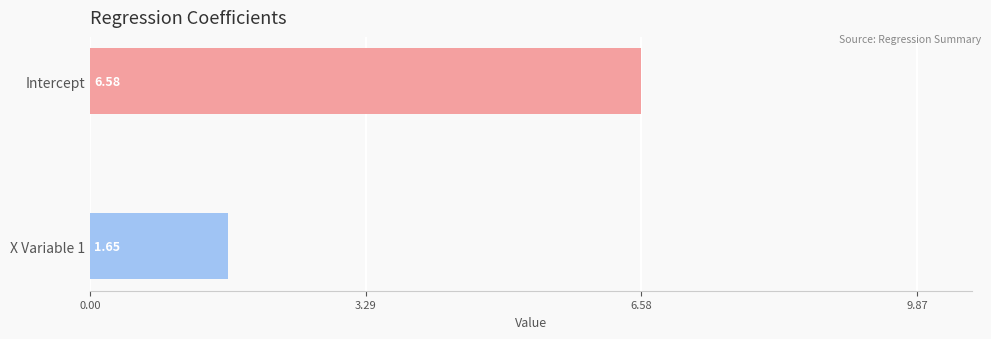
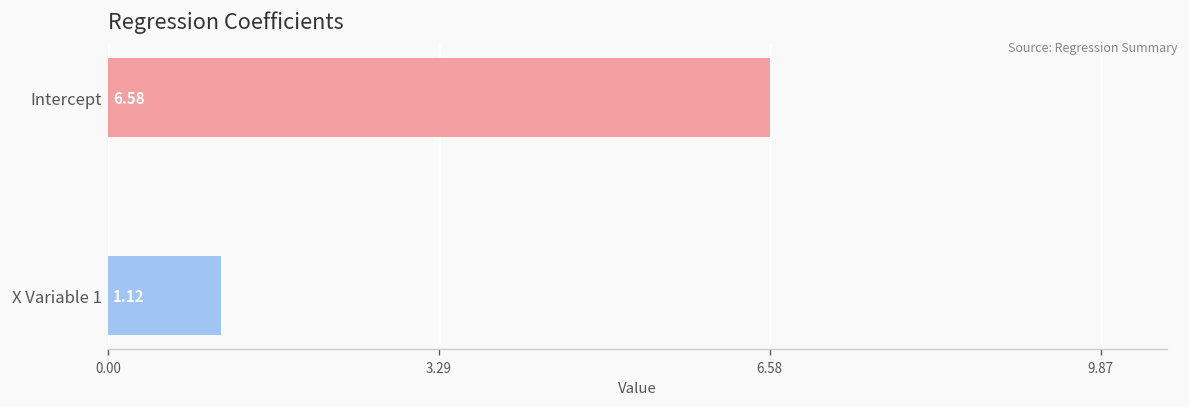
X Variable 1: 1.65 -> 1.12
